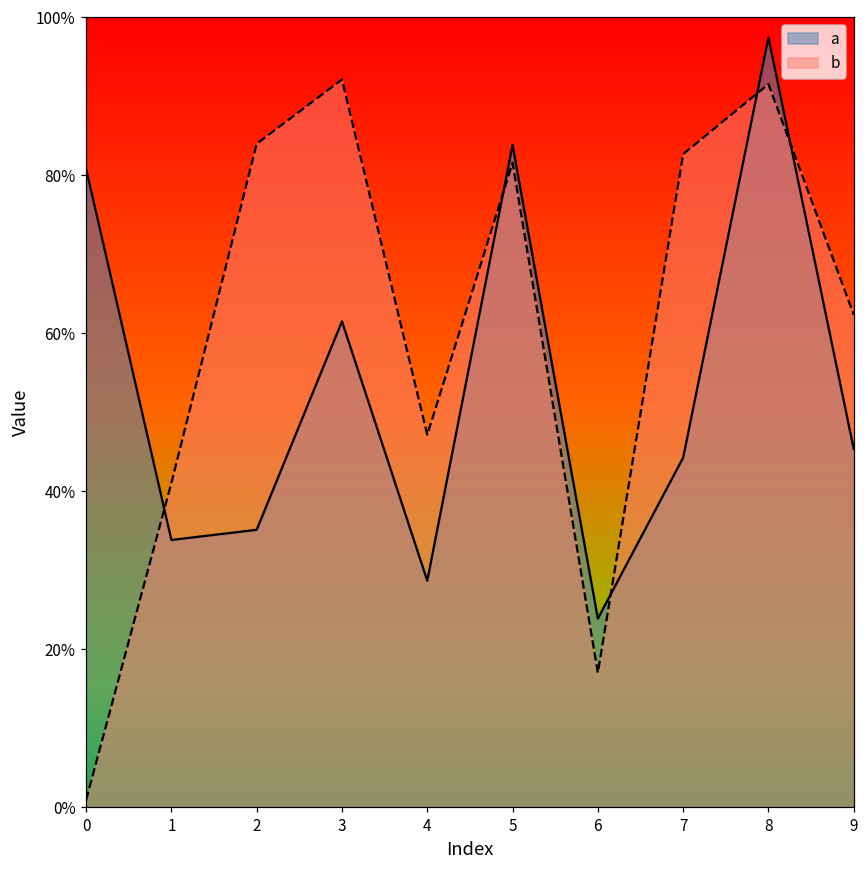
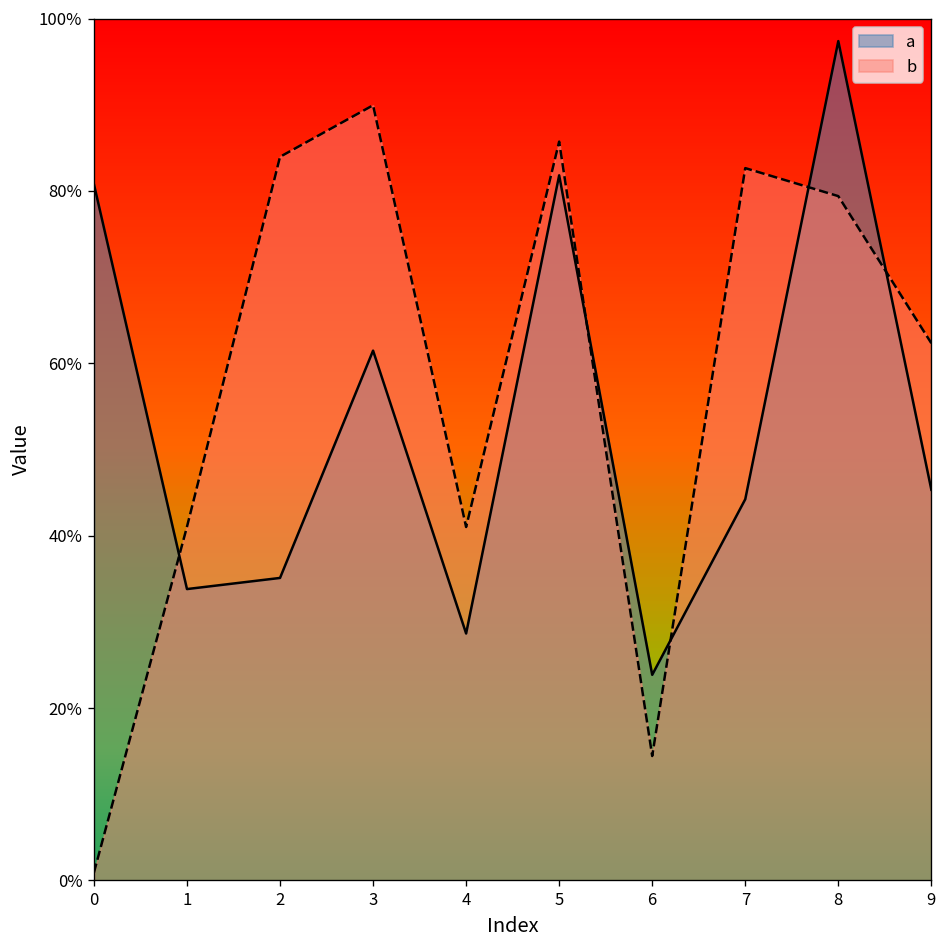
b, 3: 92% -> 90%
b, 4: 47% -> 41%
a, 5: 84% -> 82%
b, 5: 82% -> 86%
b, 6: 17% -> 14%
b, 8: 92% -> 79%
